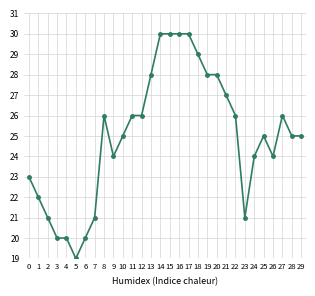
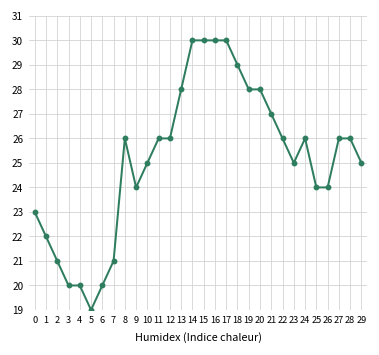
23: 21 -> 25
24: 24 -> 26
25: 25 -> 24
28: 25 -> 26
